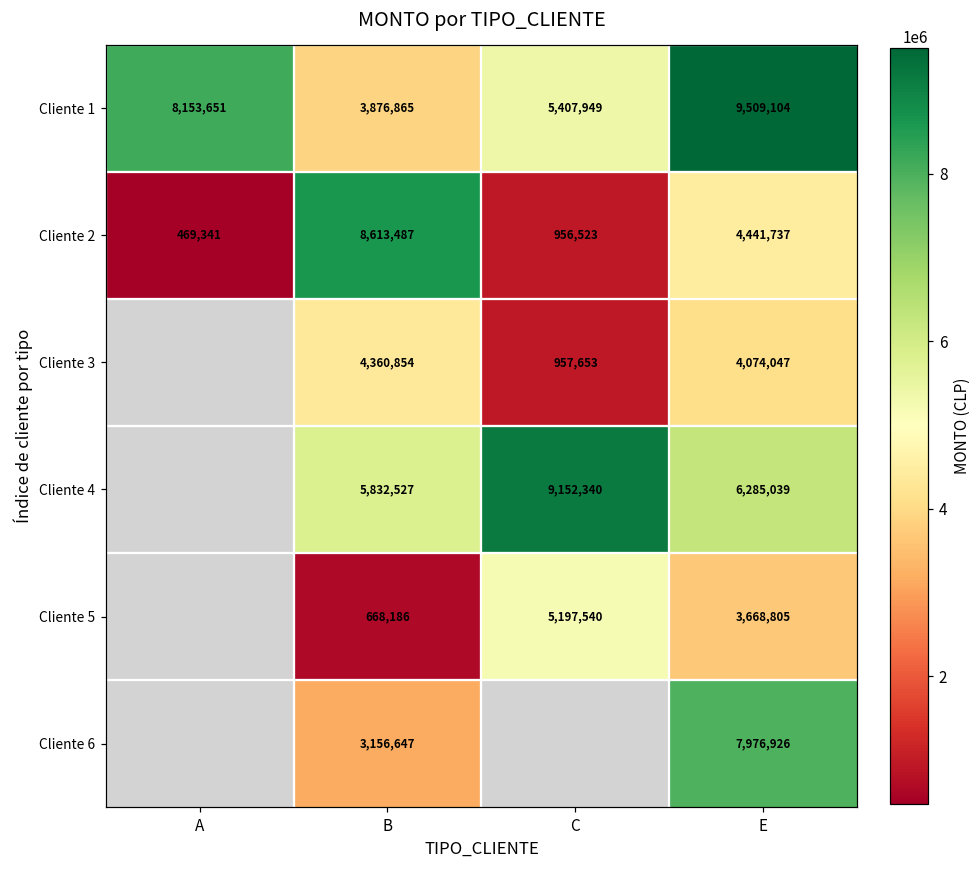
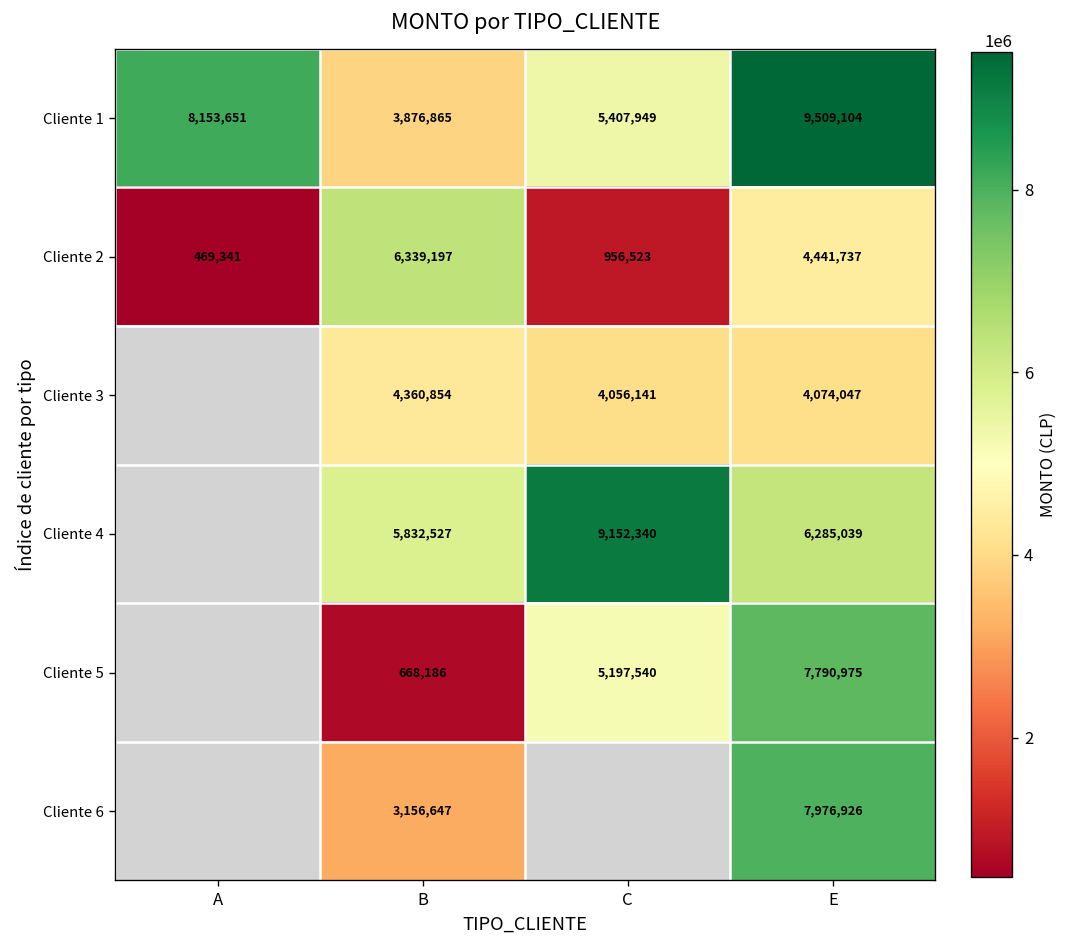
Cliente 2, B: 8,613,487 -> 6,339,197
Cliente 3, C: 957,653 -> 4,056,141
Cliente 5, E: 3,668,805 -> 7,790,975
